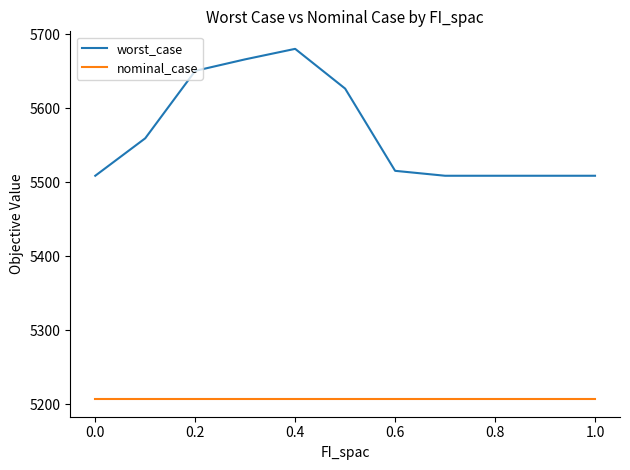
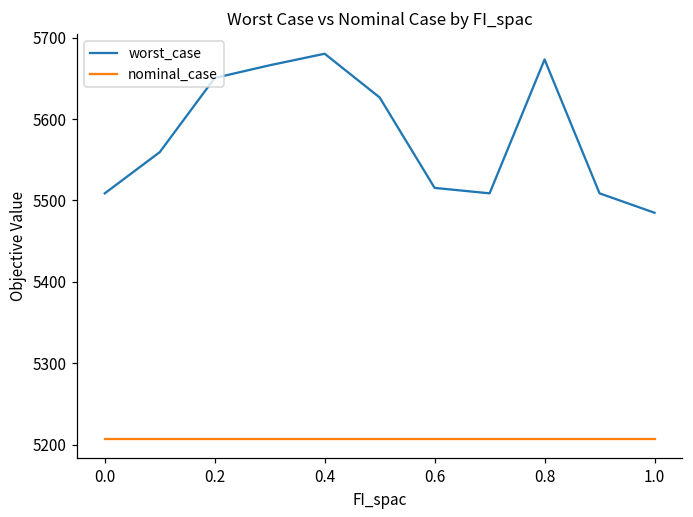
worst_case, 0.8: 5510 -> 5670
worst_case, 1.0: 5510 -> 5480
